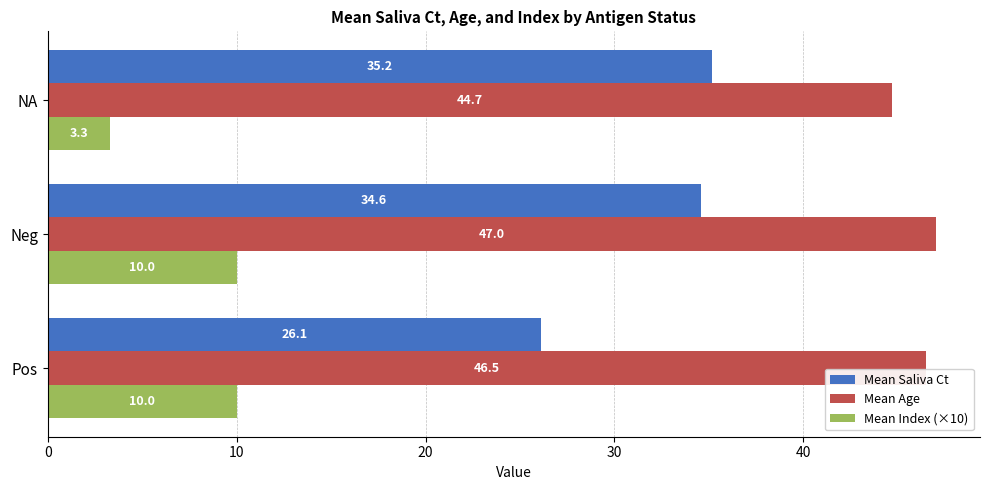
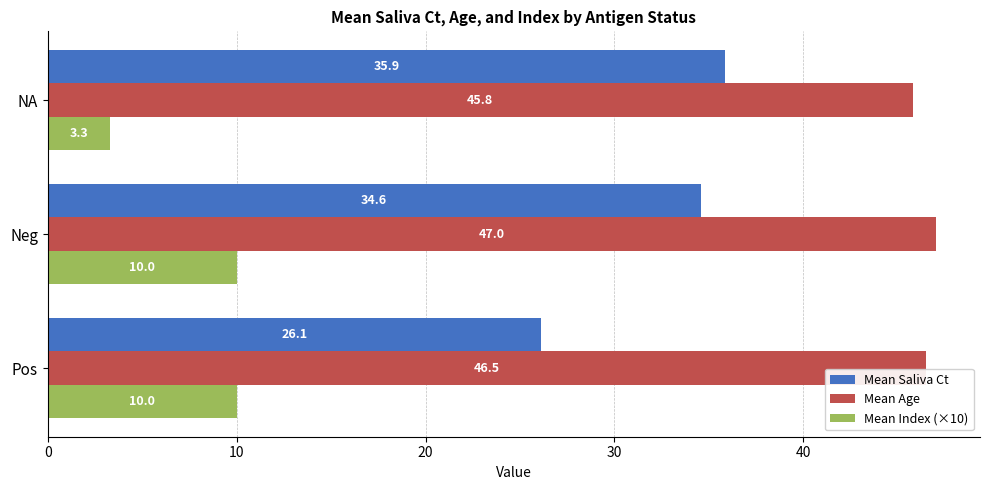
Mean Saliva Ct, NA: 35.2 -> 35.9
Mean Age, NA: 44.7 -> 45.8
